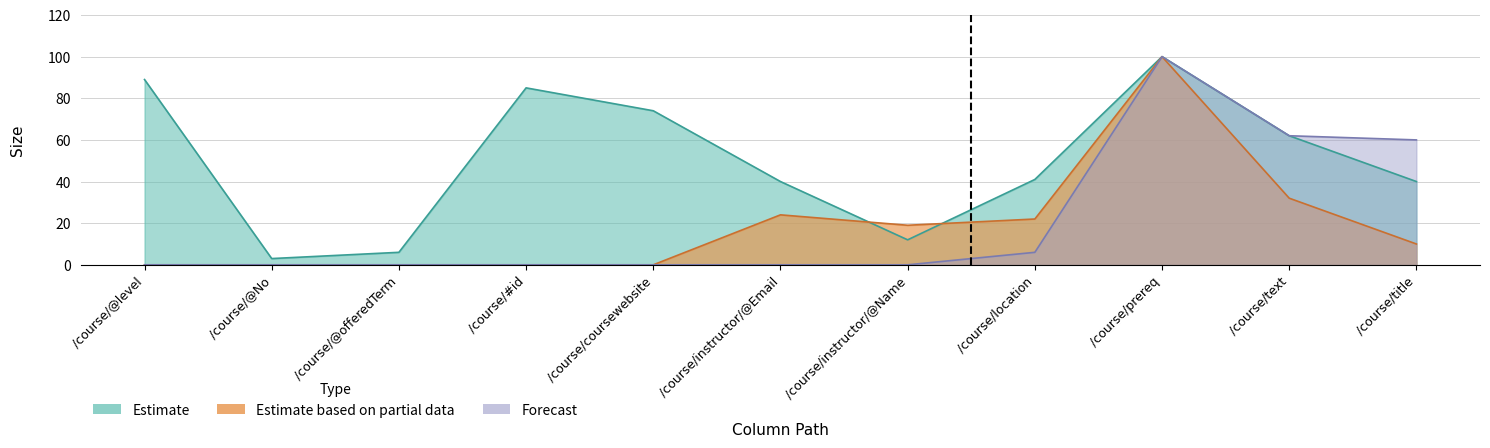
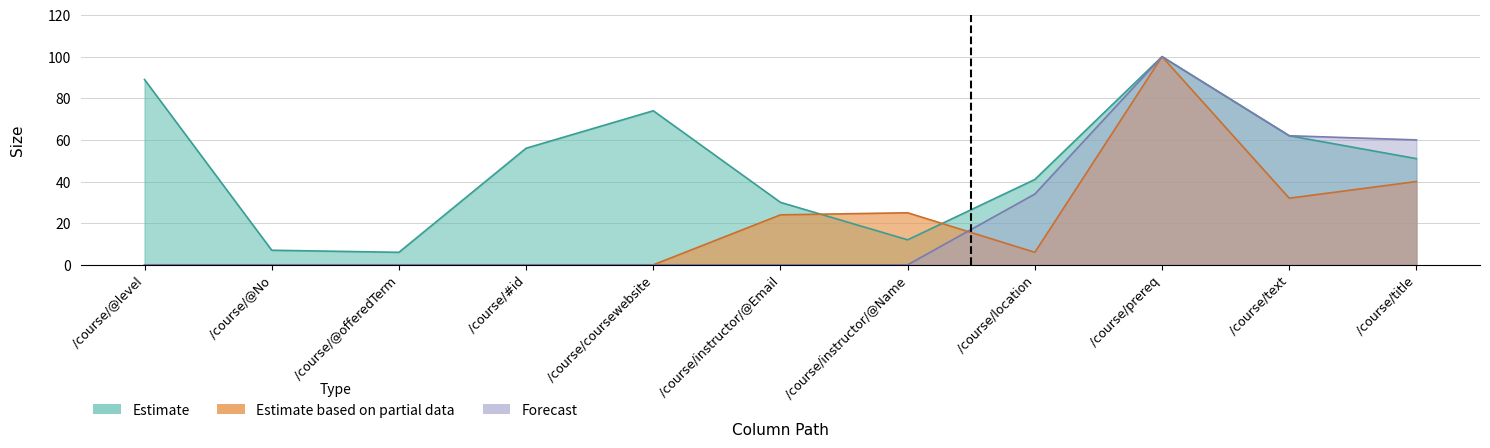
Estimate, /course/@No: 3 -> 7
Estimate, /course/#id: 85 -> 56
Estimate, /course/instructor/@Email: 40 -> 30
Estimate based on partial data, /course/instructor/@Name: 19 -> 25
Estimate based on partial data, /course/location: 22 -> 6
Forecast, /course/location: 6 -> 34
Estimate, /course/title: 40 -> 51
Estimate based on partial data, /course/title: 10 -> 40
